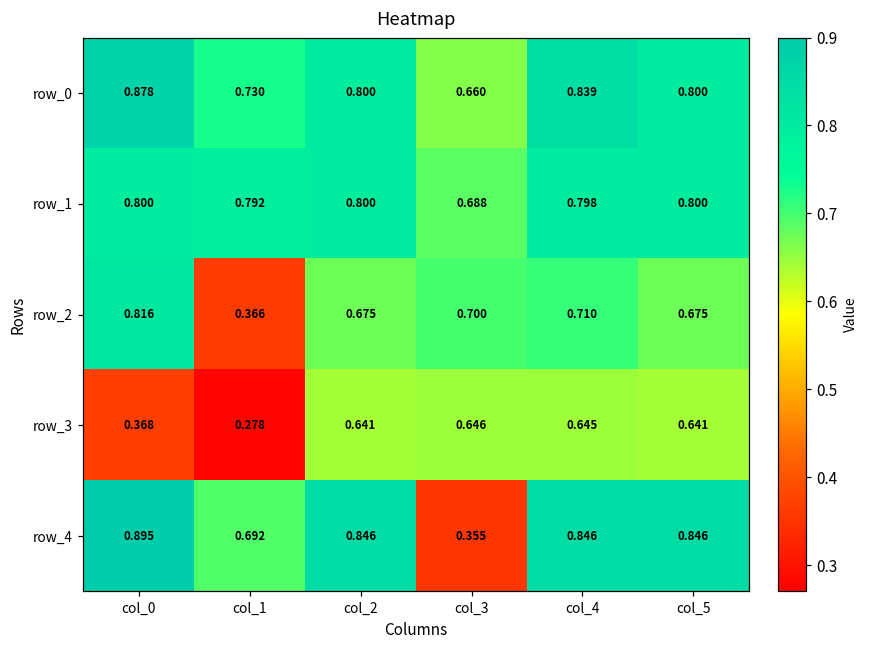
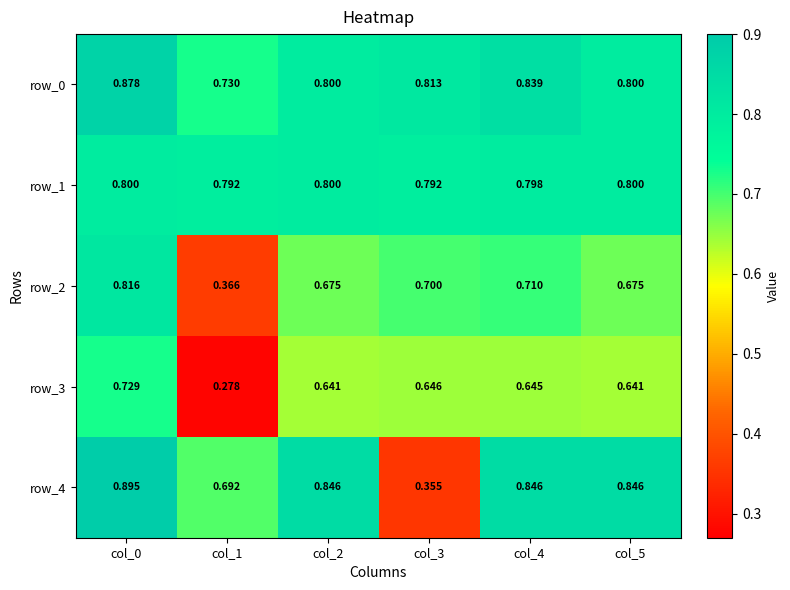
row_0, col_3: 0.660 -> 0.813
row_1, col_3: 0.688 -> 0.792
row_3, col_0: 0.368 -> 0.729
